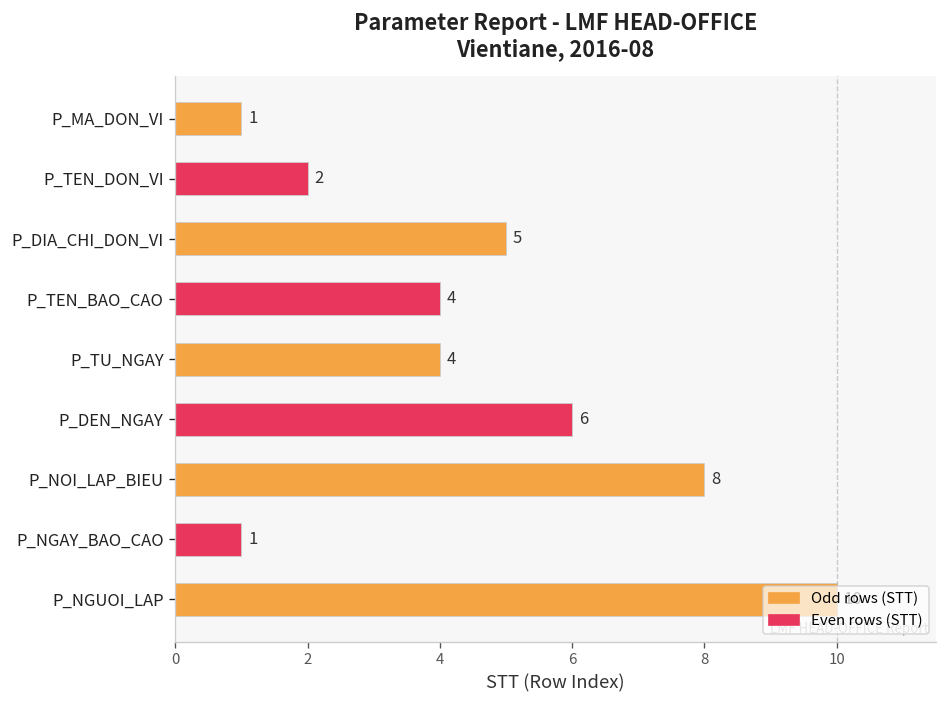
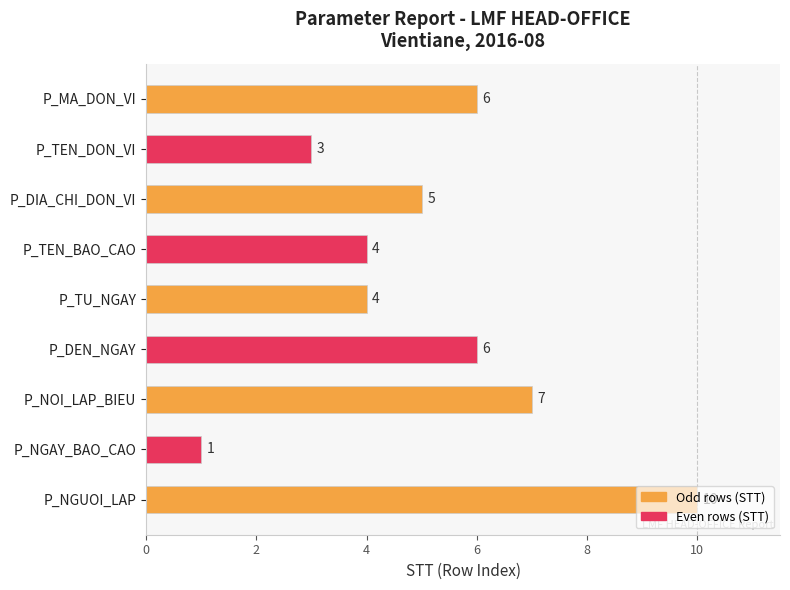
P_MA_DON_VI: 1 -> 6
P_TEN_DON_VI: 2 -> 3
P_NOI_LAP_BIEU: 8 -> 7
